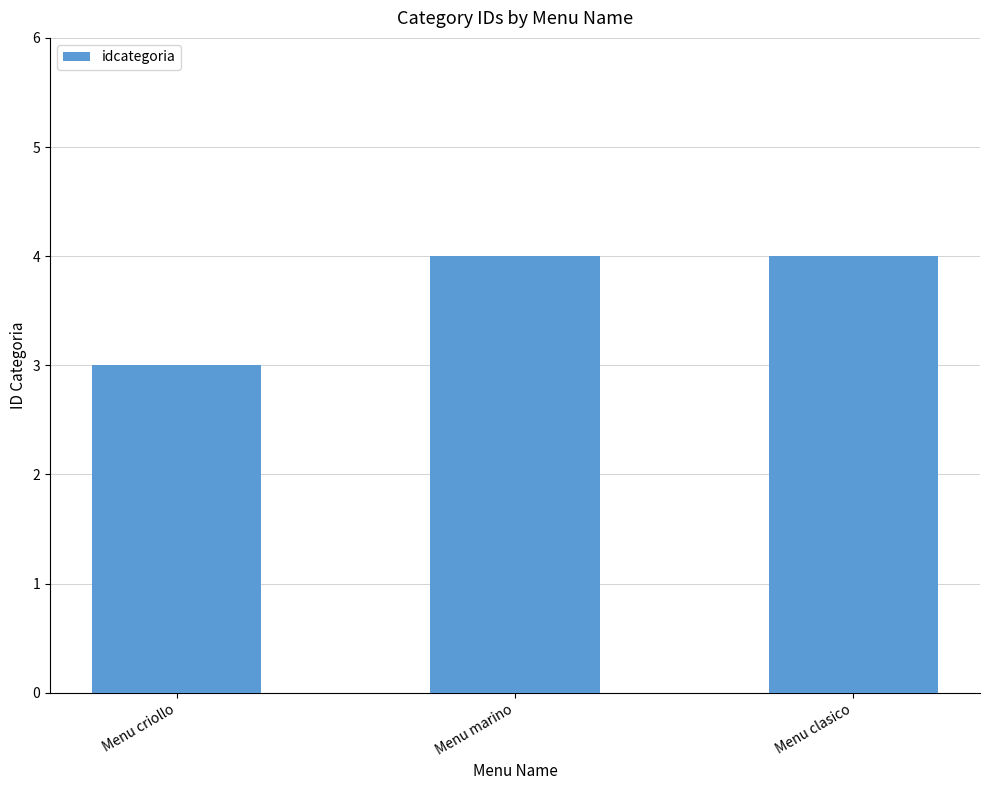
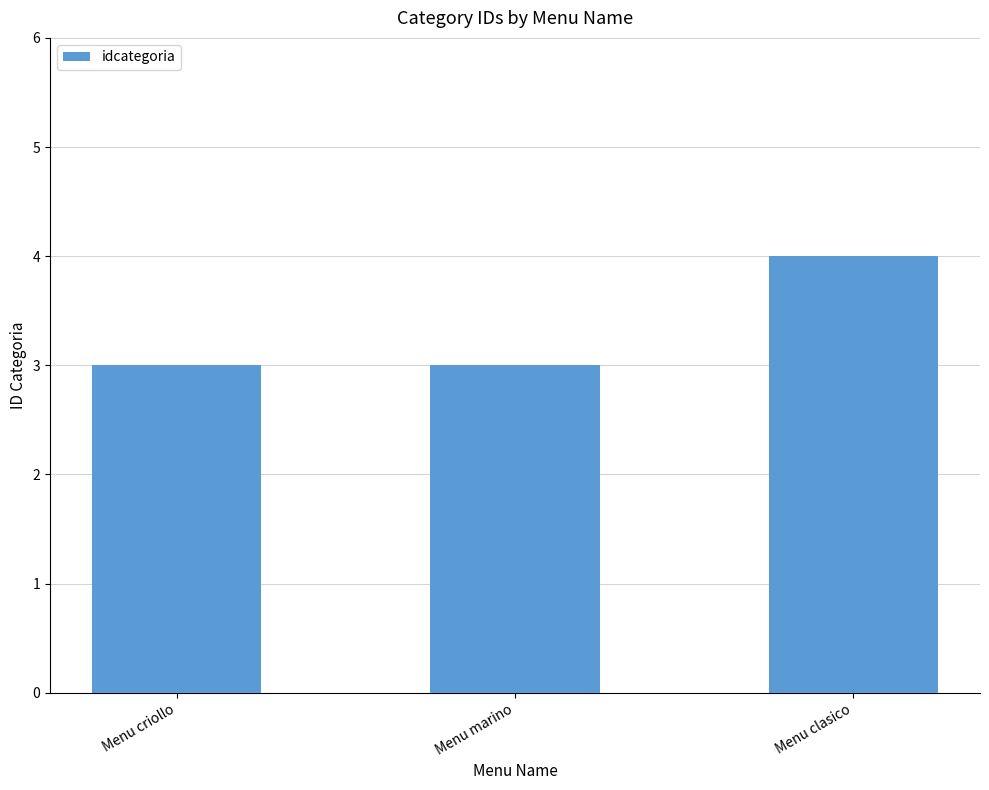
Menu marino: 4 -> 3
